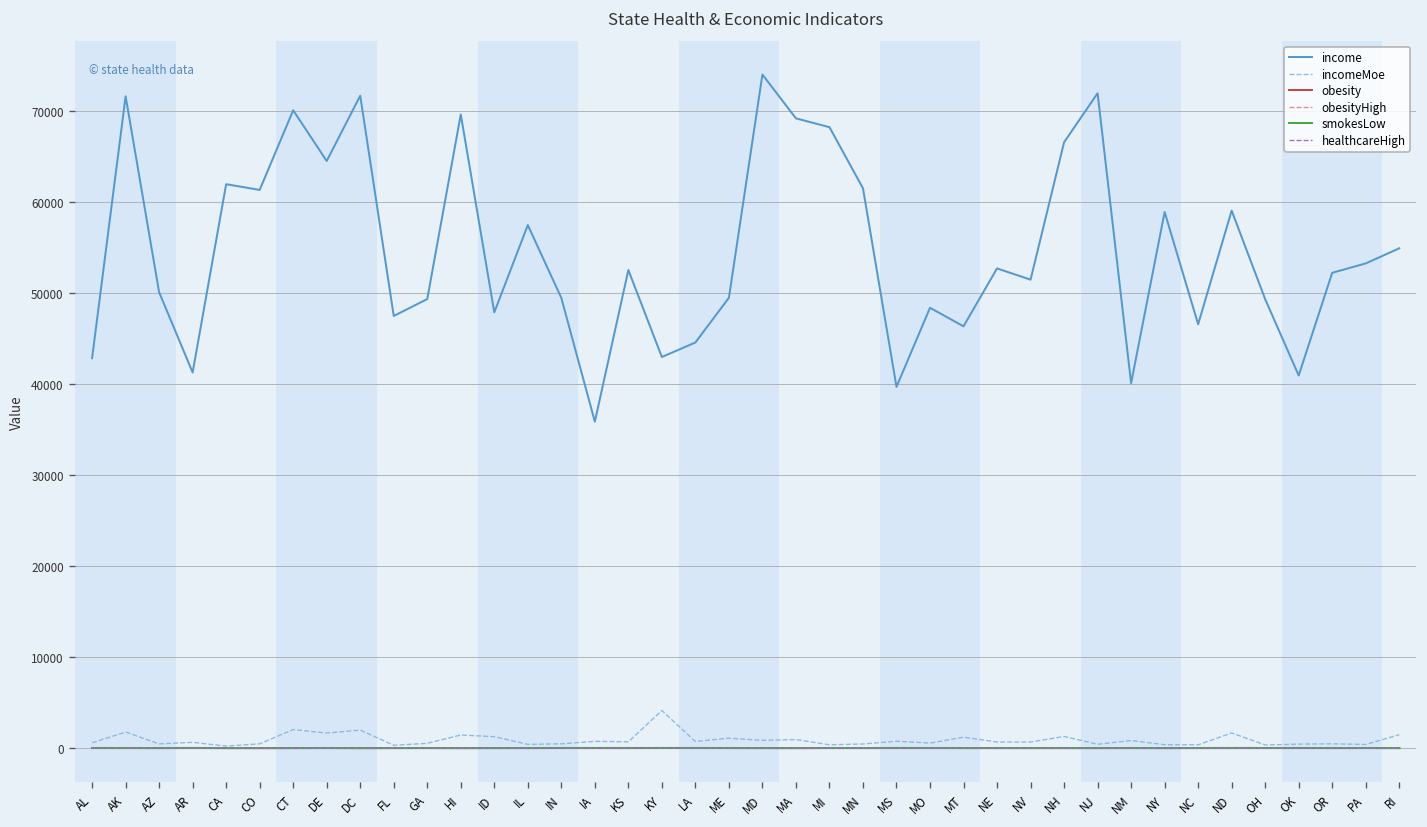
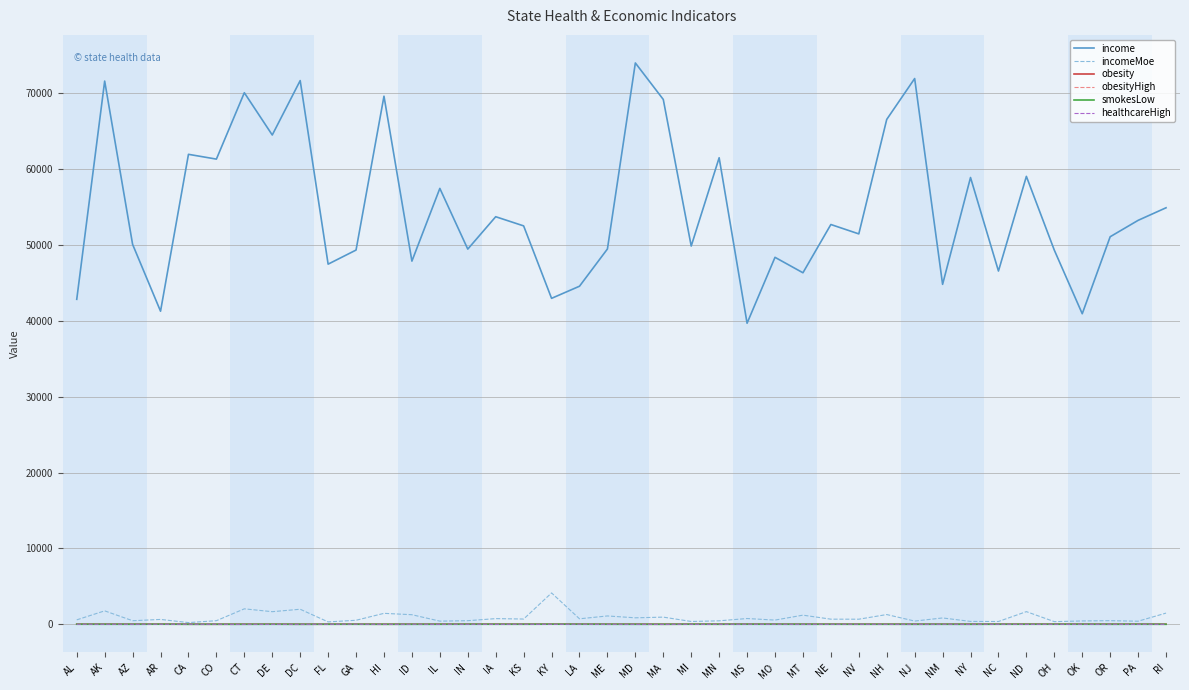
income, IA: 36000 -> 54000
income, MI: 68000 -> 50000
income, NM: 40000 -> 45000
income, OR: 52000 -> 51000
